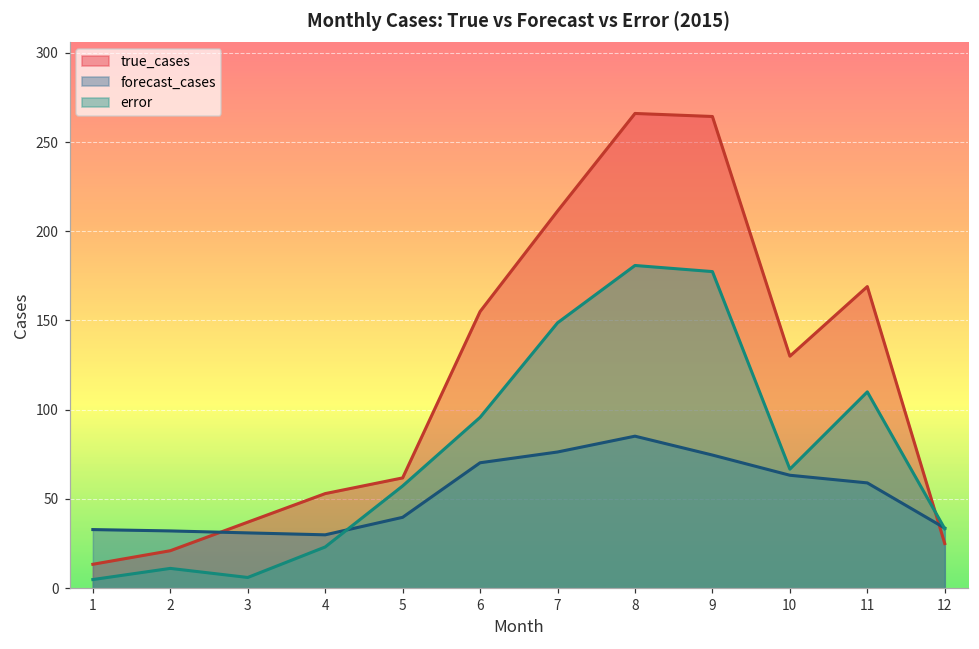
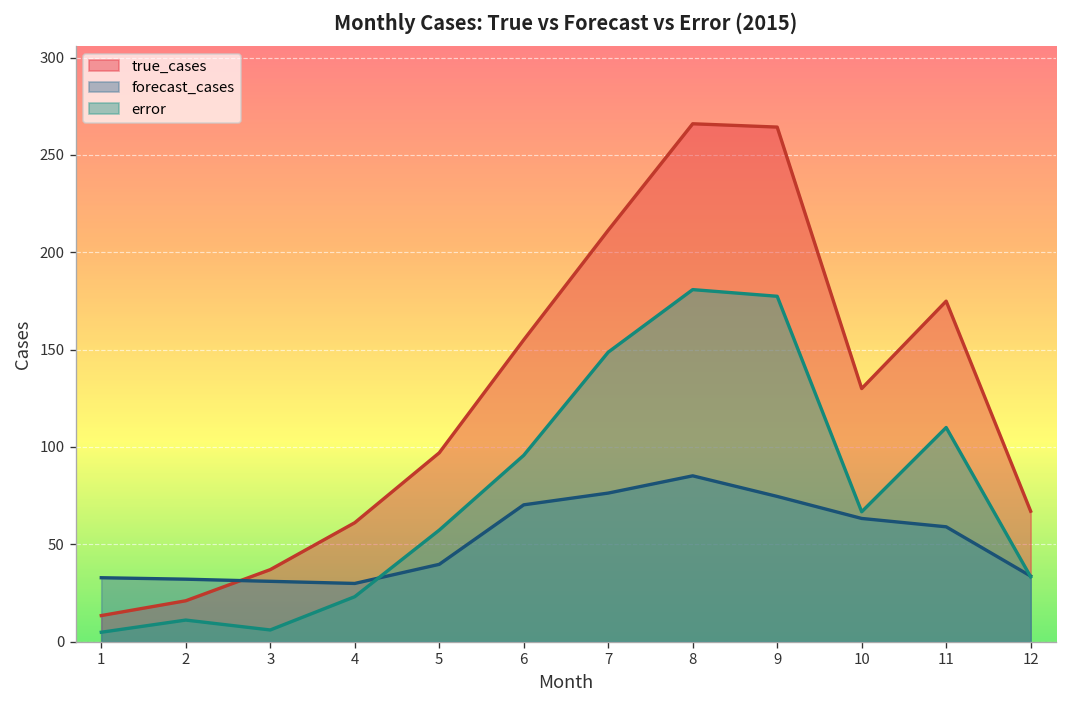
true_cases, 4: 53 -> 61
true_cases, 5: 62 -> 97
true_cases, 11: 169 -> 175
true_cases, 12: 25 -> 67
